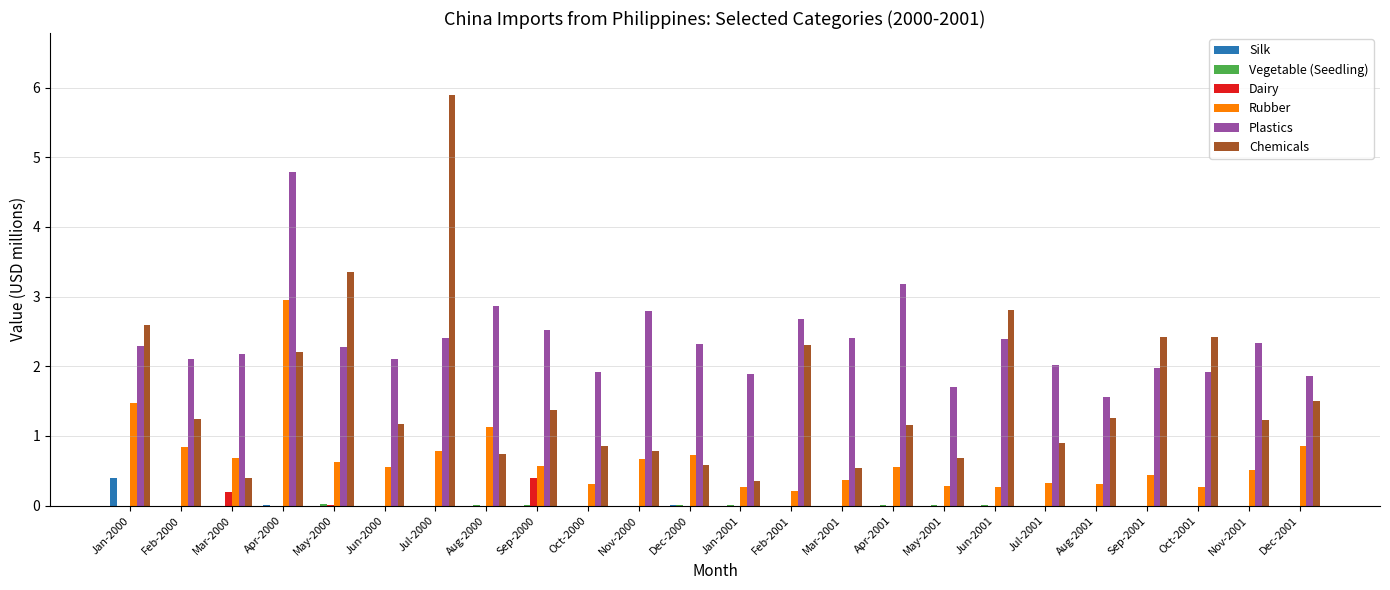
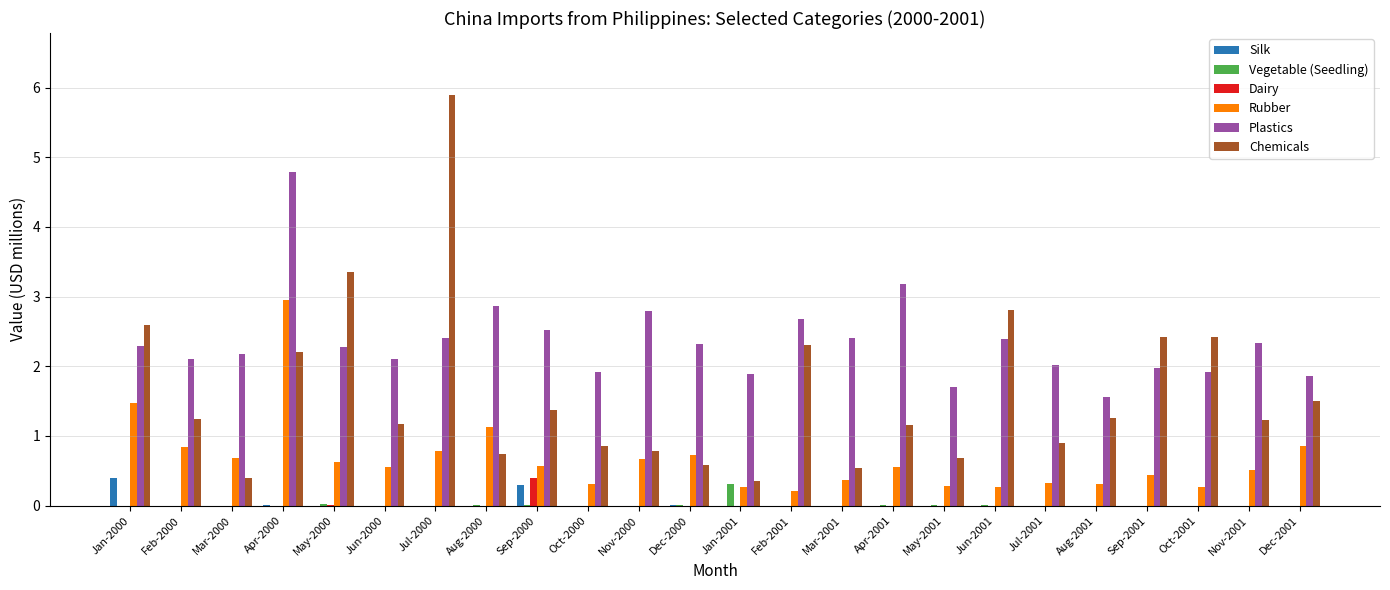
Dairy, Mar-2000: 0.2 -> 0.0
Silk, Sep-2000: 0.0 -> 0.3
Vegetable (Seedling), Jan-2001: 0.0 -> 0.3
